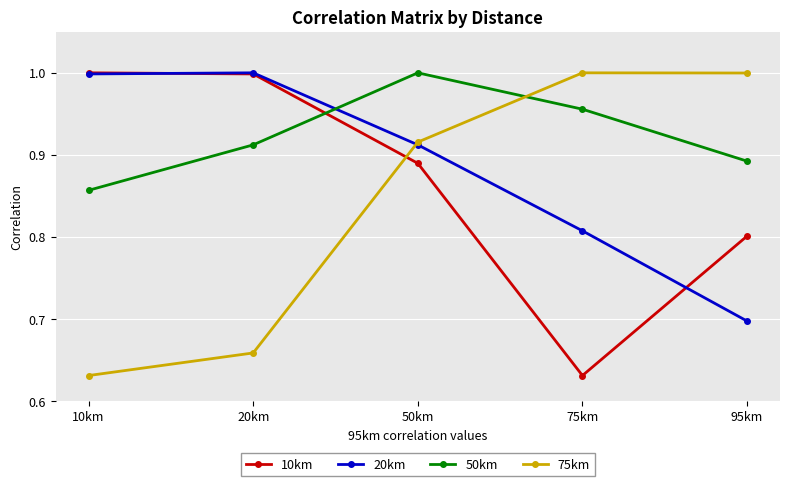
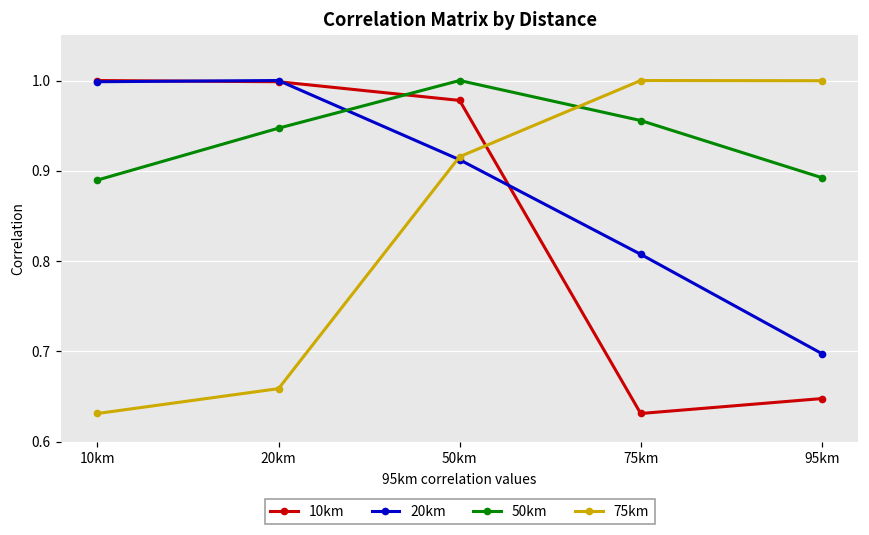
50km, 10km: 0.86 -> 0.89
50km, 20km: 0.91 -> 0.95
10km, 50km: 0.89 -> 0.98
10km, 95km: 0.80 -> 0.65
